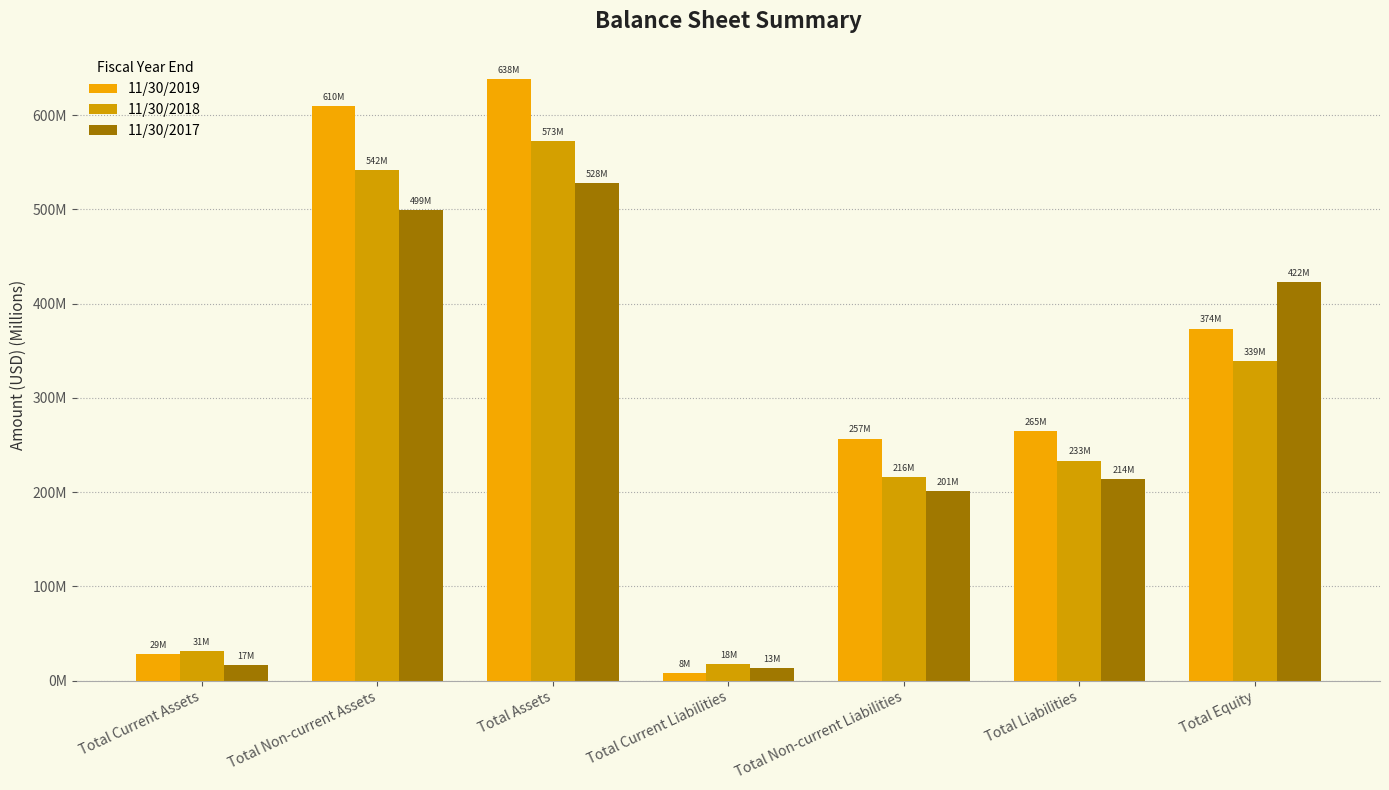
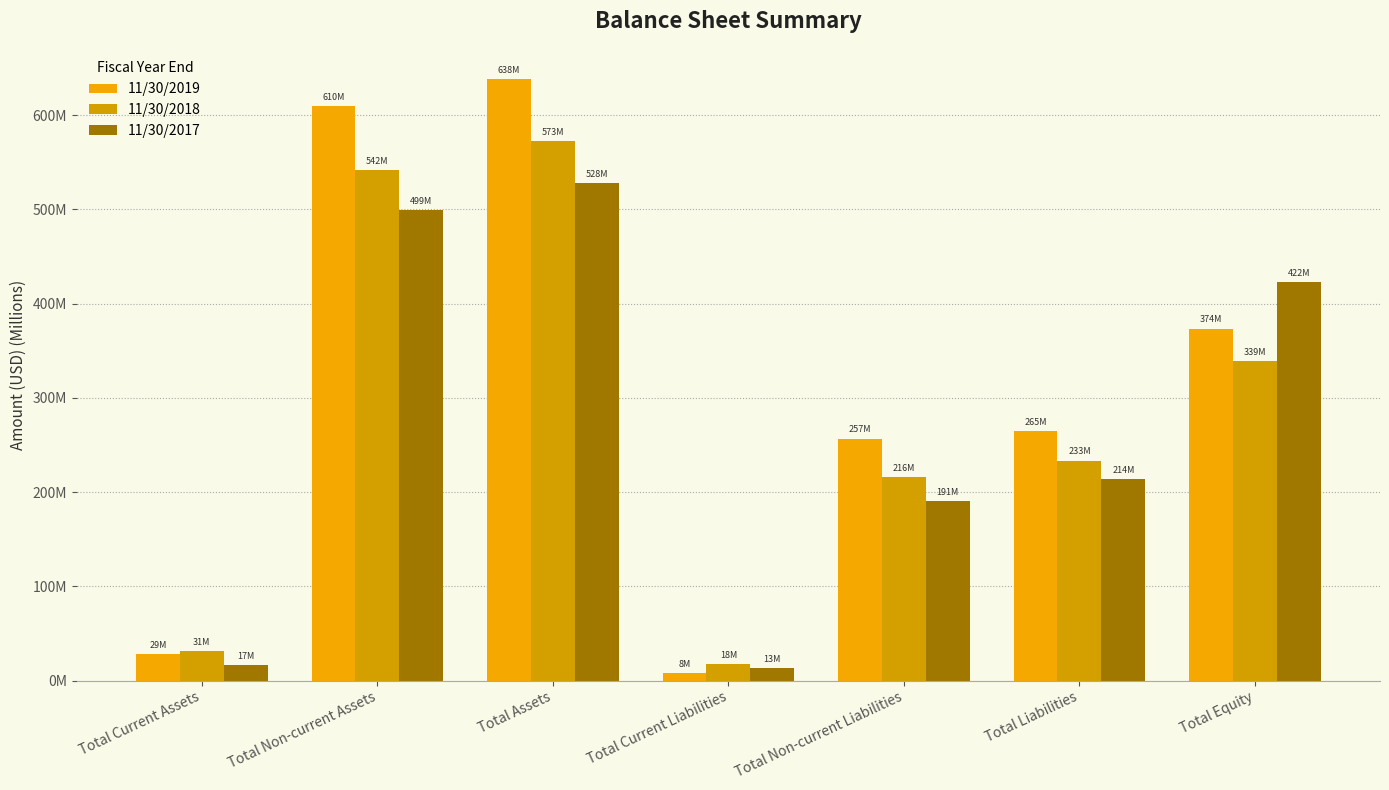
11/30/2017, Total Non-current Liabilities: 201M -> 191M
